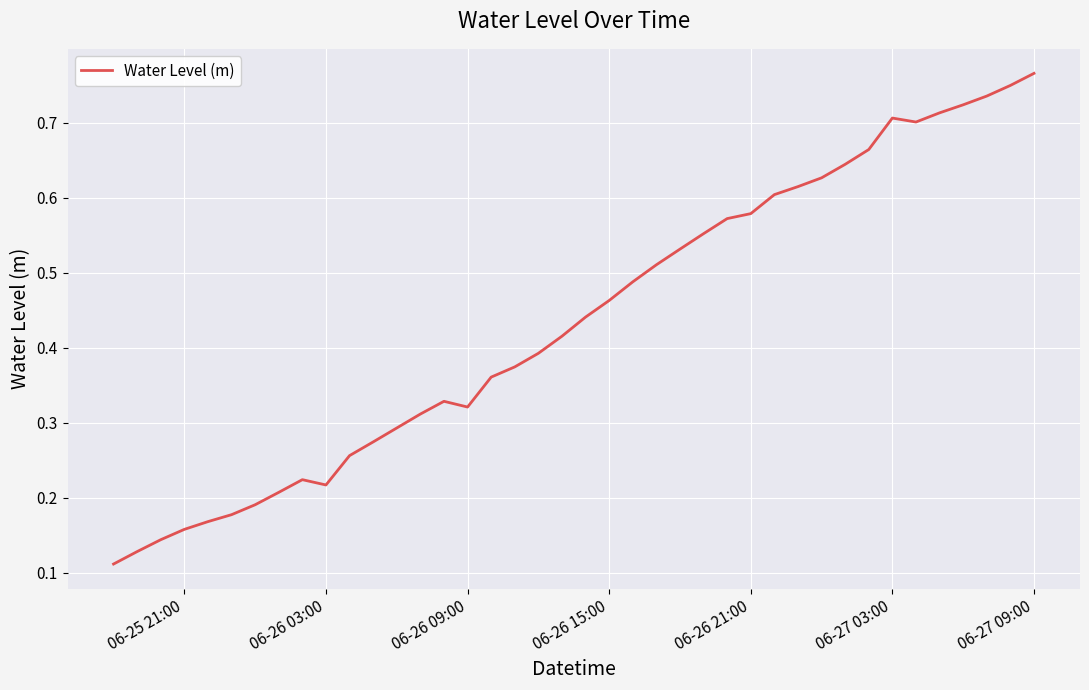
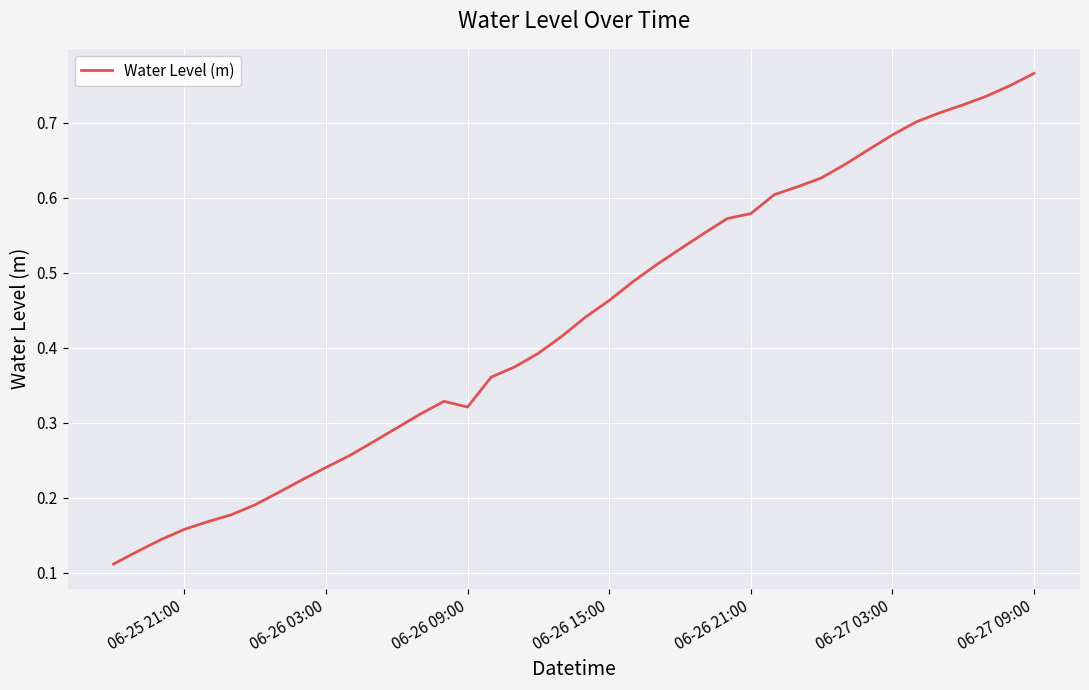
06-26 03:00: 0.22 -> 0.24
06-27 03:00: 0.71 -> 0.68
